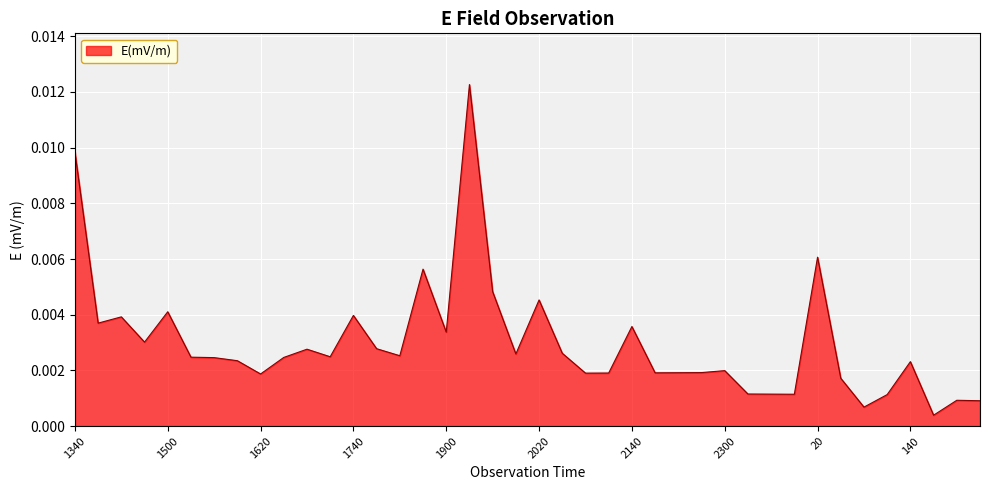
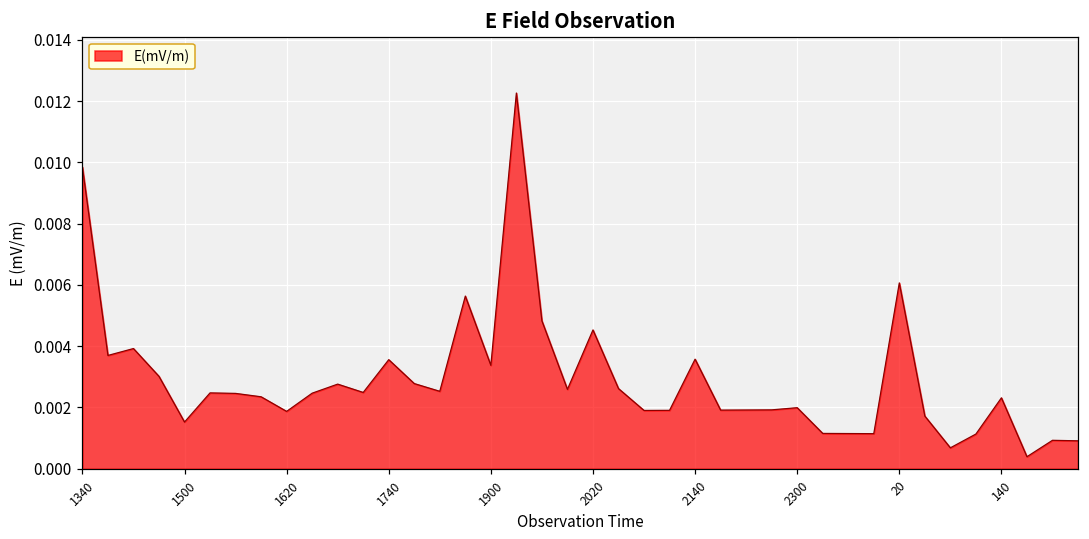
1500: 0.0041 -> 0.0015
1740: 0.0040 -> 0.0036
